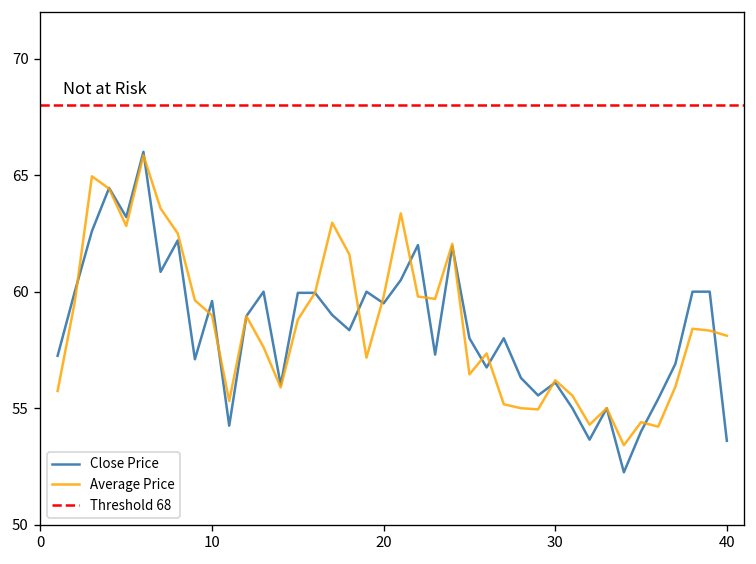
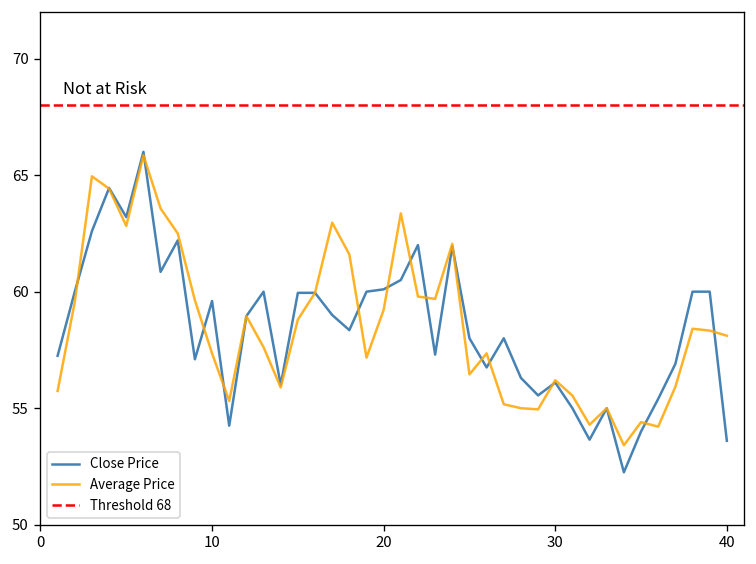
Average Price, 10: 59.0 -> 57.4
Close Price, 20: 59.5 -> 60.1
Average Price, 20: 59.8 -> 59.2
